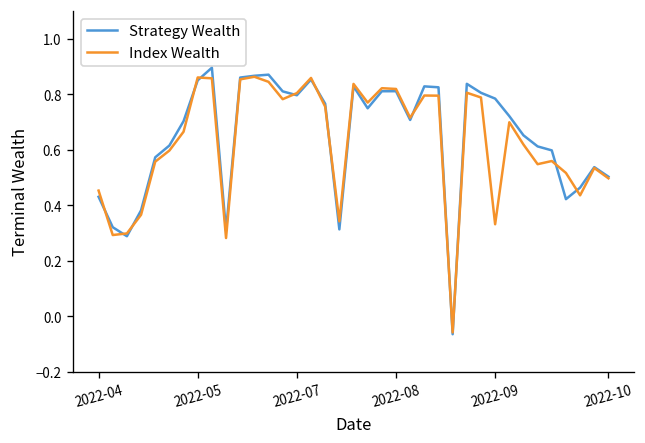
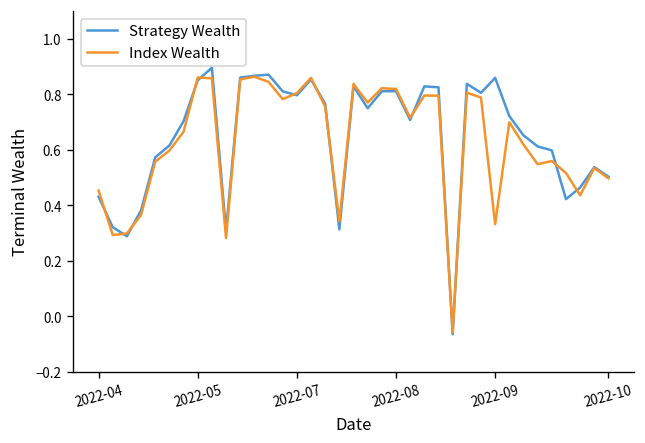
Strategy Wealth, 2022-09: 0.78 -> 0.86
